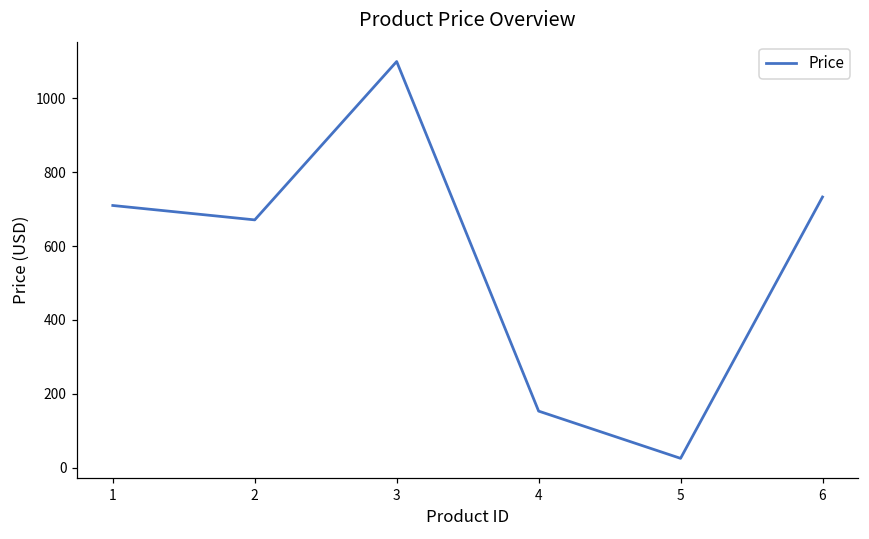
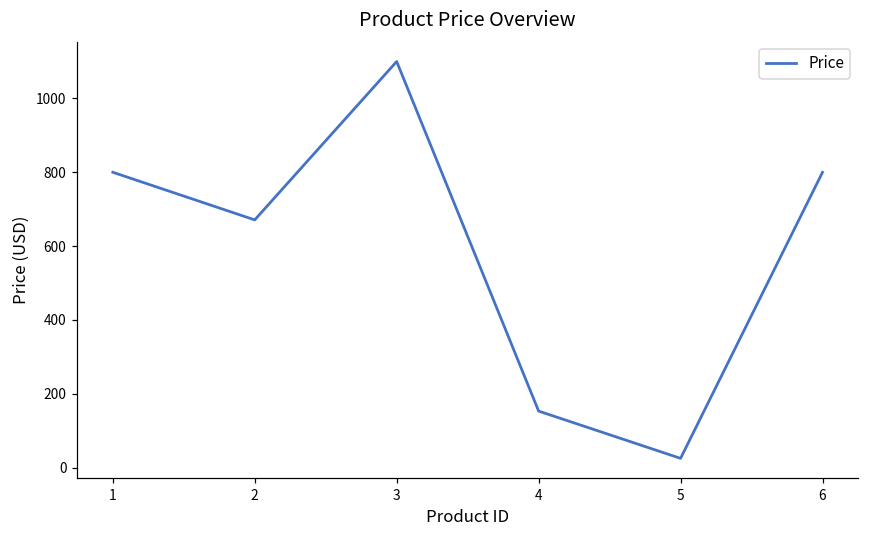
1: 710 -> 800
6: 730 -> 800
